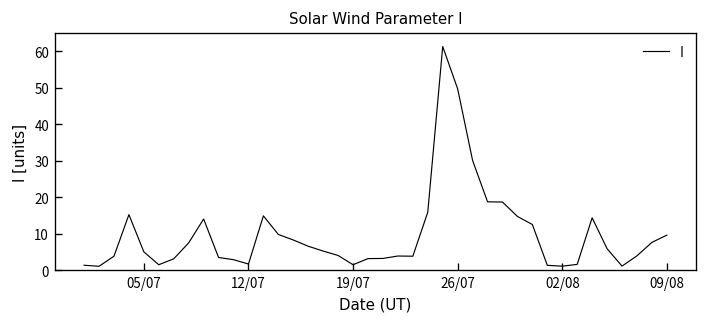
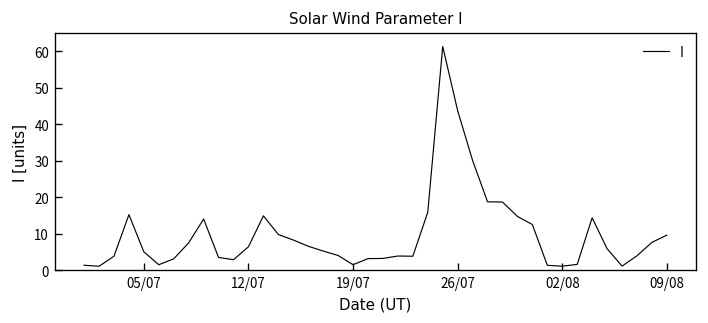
12/07: 2 -> 6
26/07: 50 -> 44
